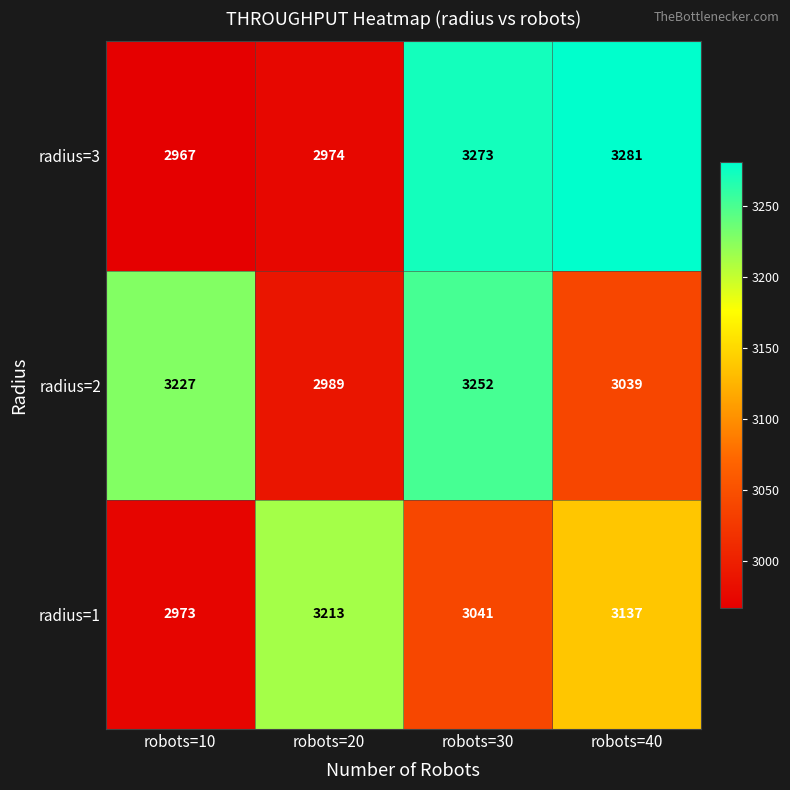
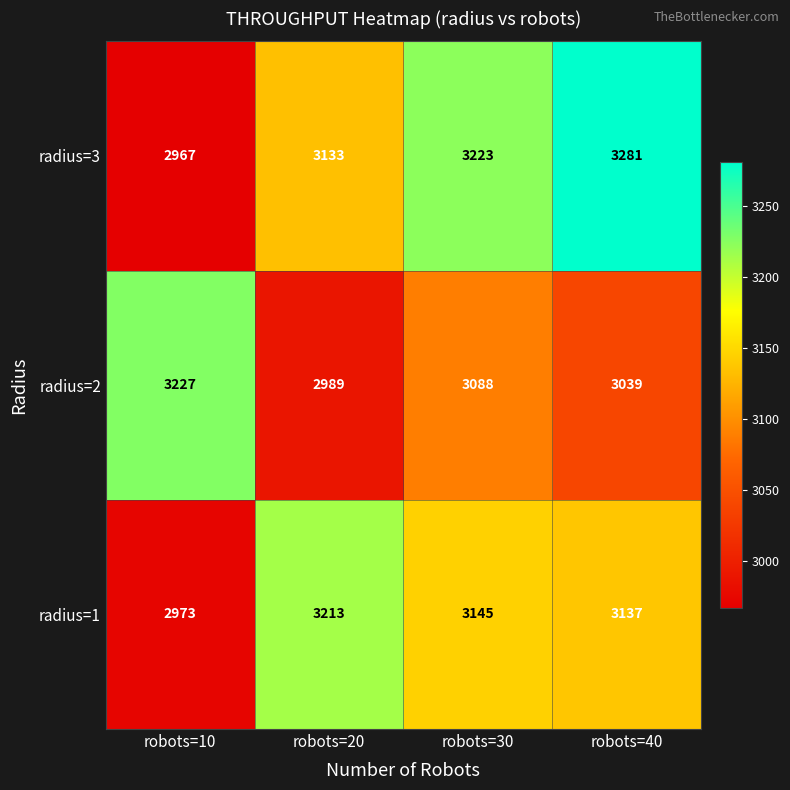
radius=3, robots=20: 2974 -> 3133
radius=3, robots=30: 3273 -> 3223
radius=2, robots=30: 3252 -> 3088
radius=1, robots=30: 3041 -> 3145
